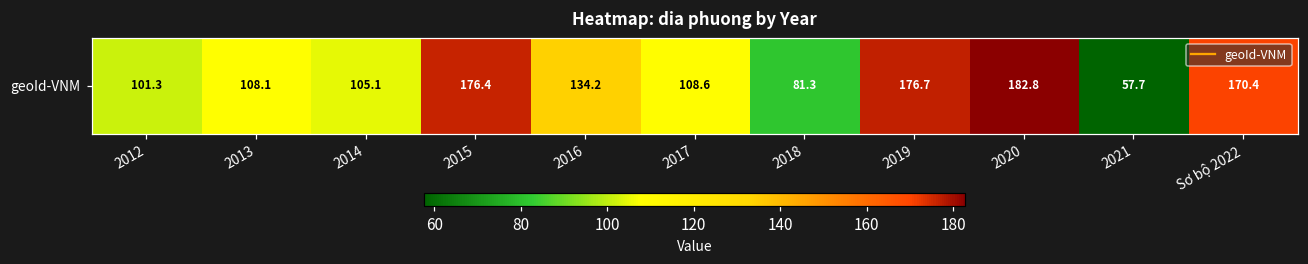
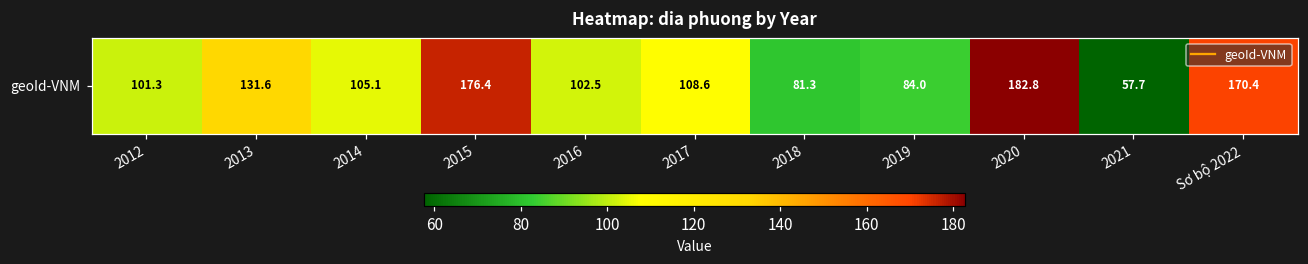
geoId-VNM, 2013: 108.1 -> 131.6
geoId-VNM, 2016: 134.2 -> 102.5
geoId-VNM, 2019: 176.7 -> 84.0
